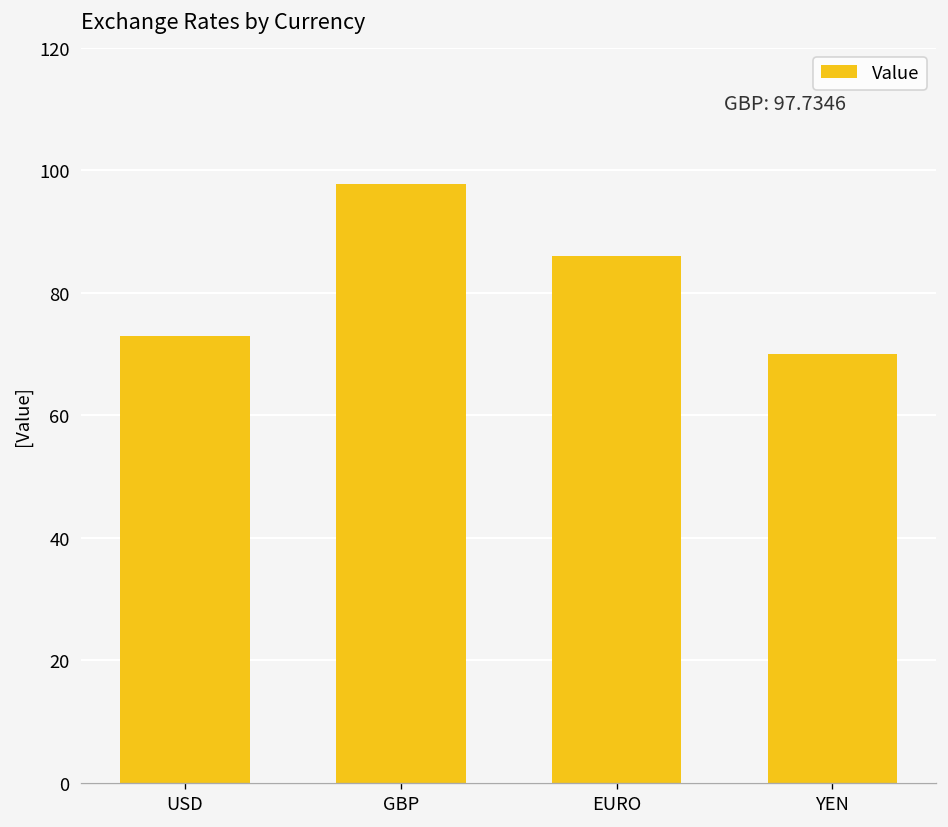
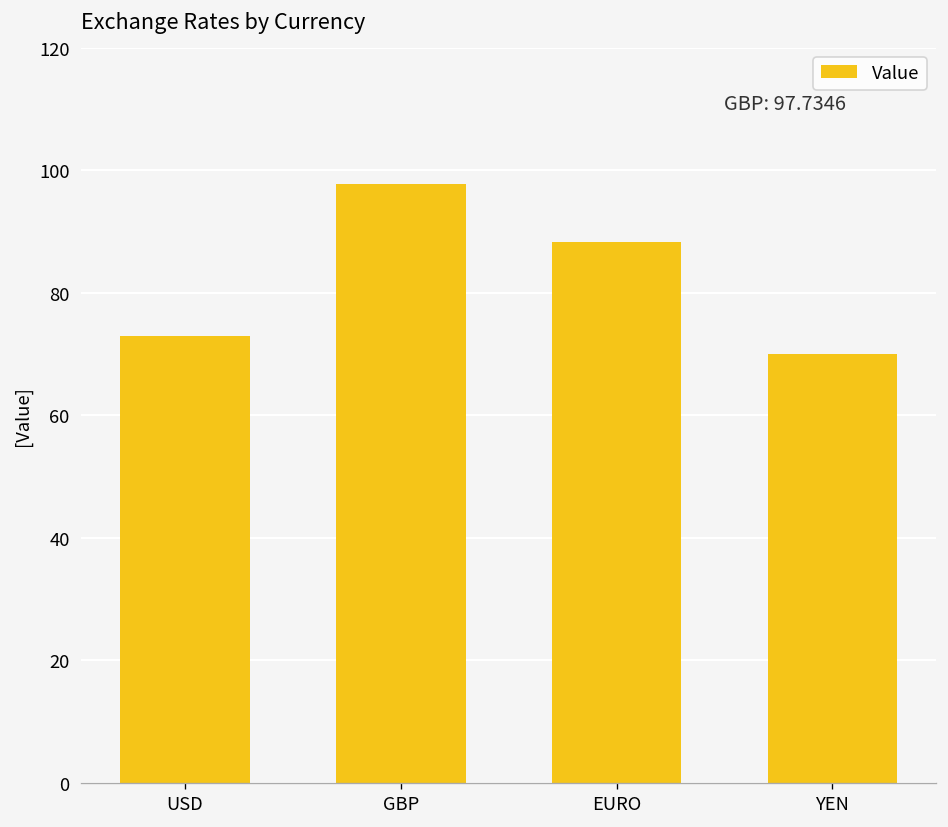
EURO: 86 -> 88
